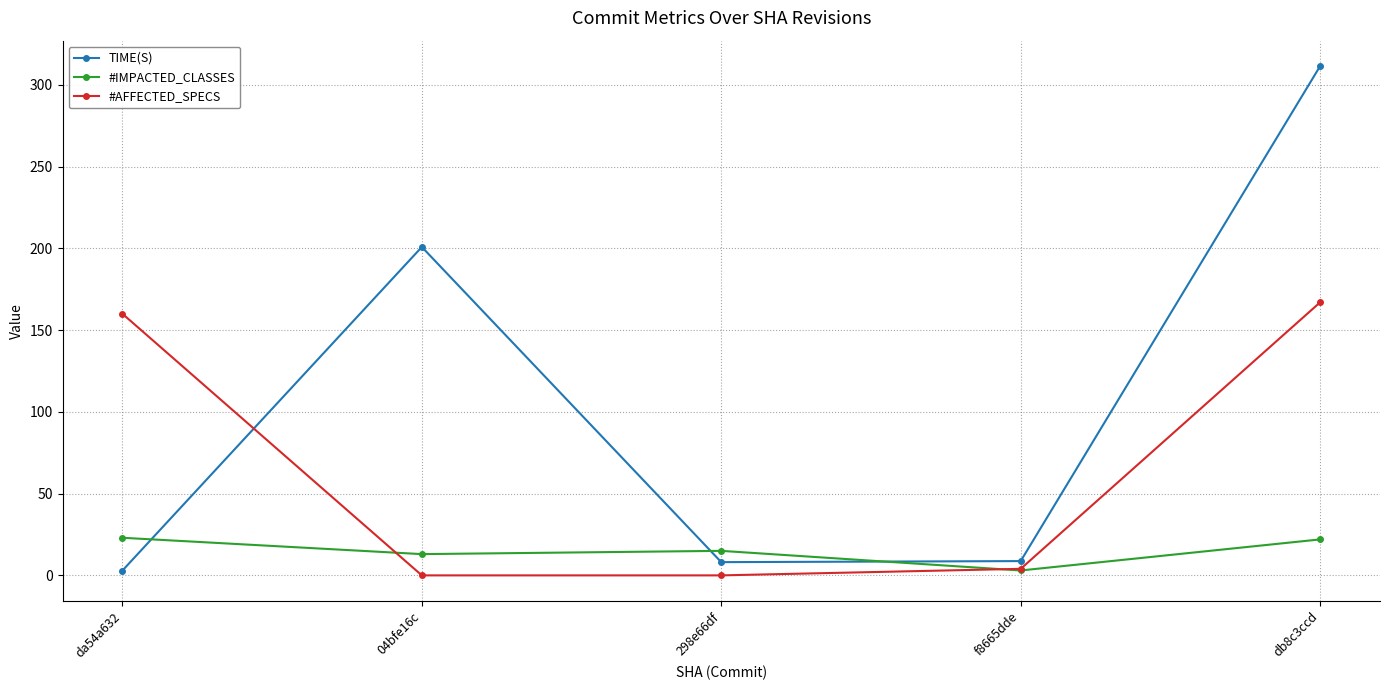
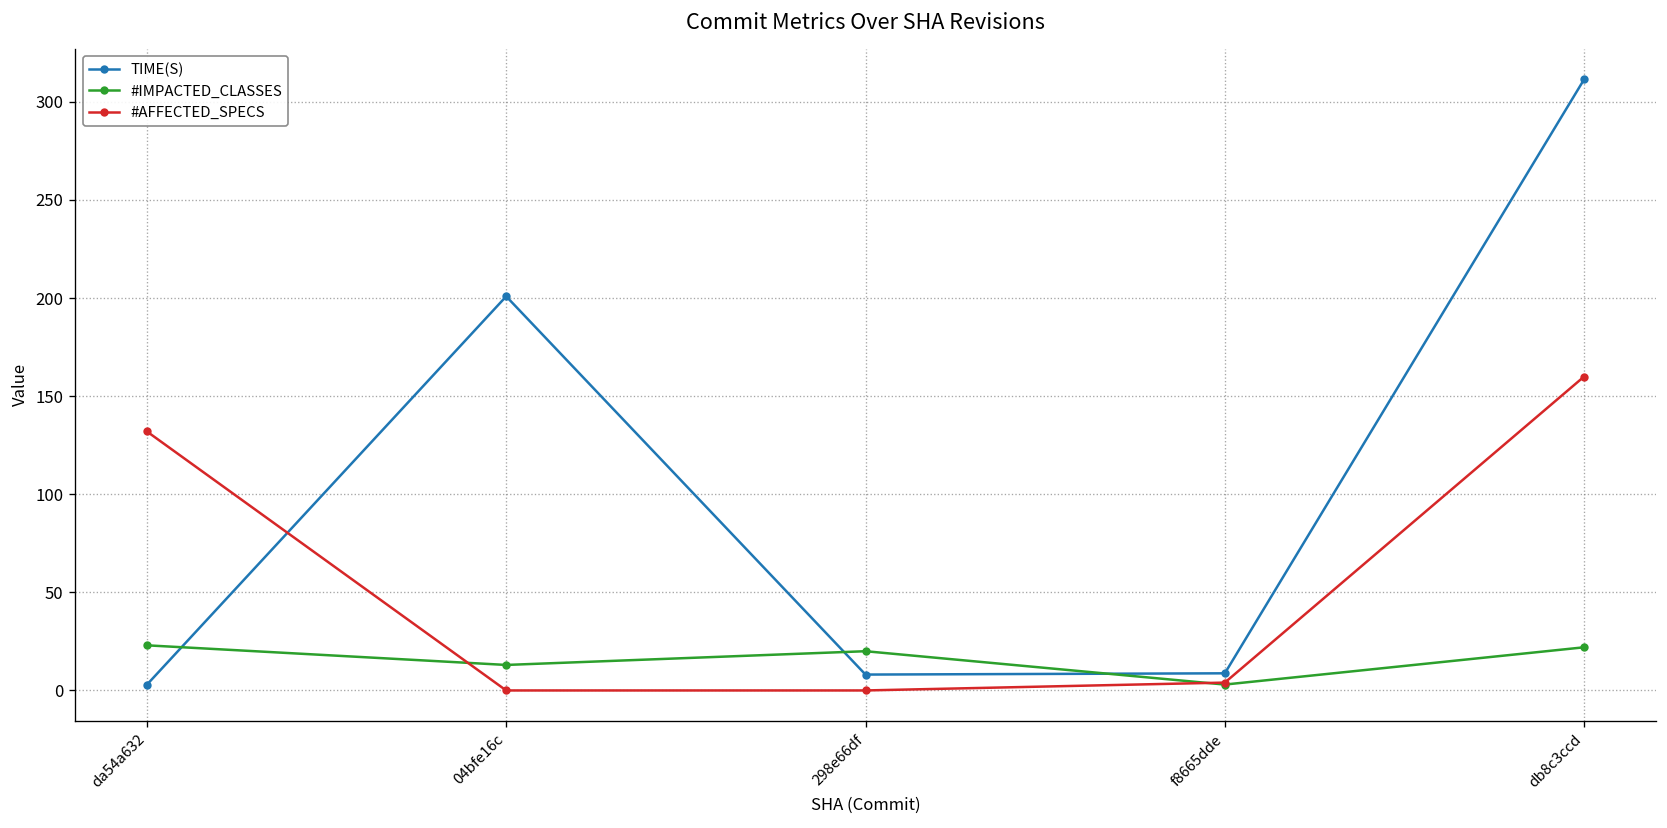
#AFFECTED_SPECS, da54a632: 160 -> 132
#IMPACTED_CLASSES, 298e66df: 15 -> 20
#AFFECTED_SPECS, db8c3ccd: 167 -> 160
